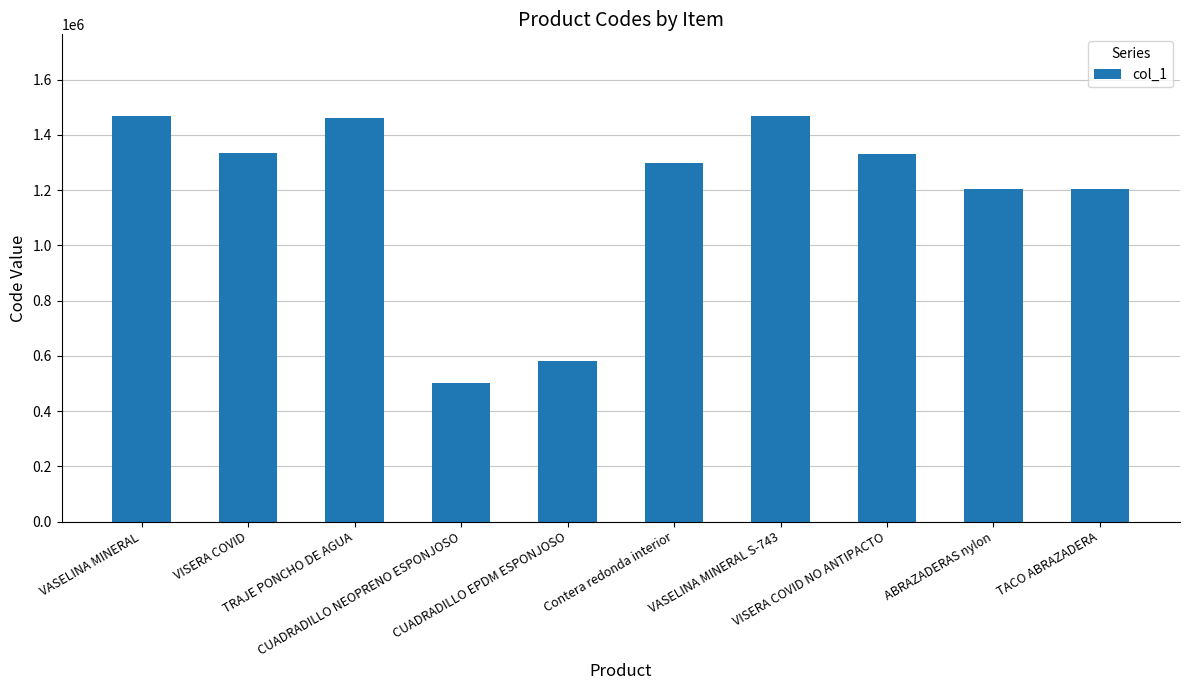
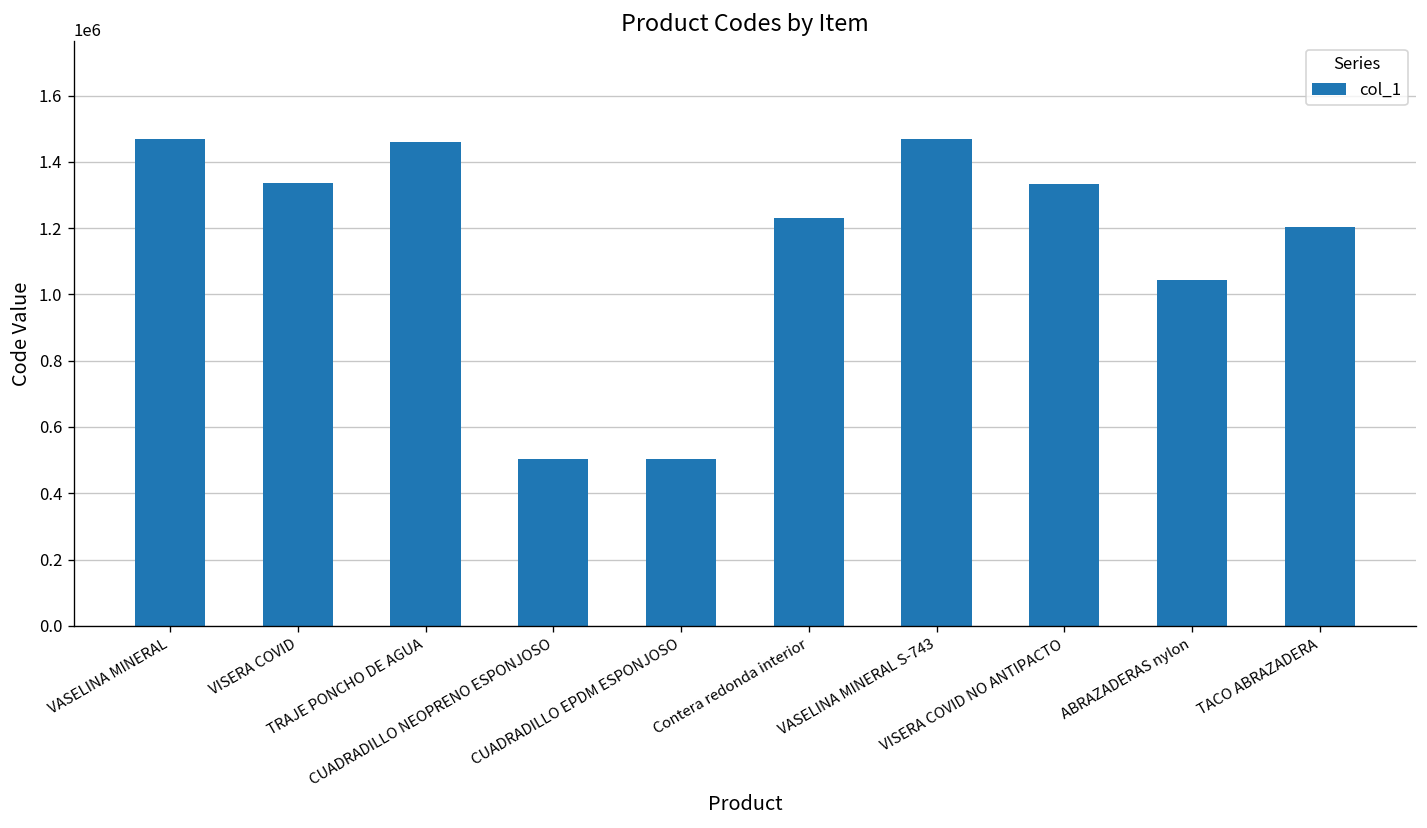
CUADRADILLO EPDM ESPONJOSO: 580000 -> 500000
Contera redonda interior: 1300000 -> 1230000
ABRAZADERAS nylon: 1200000 -> 1040000
